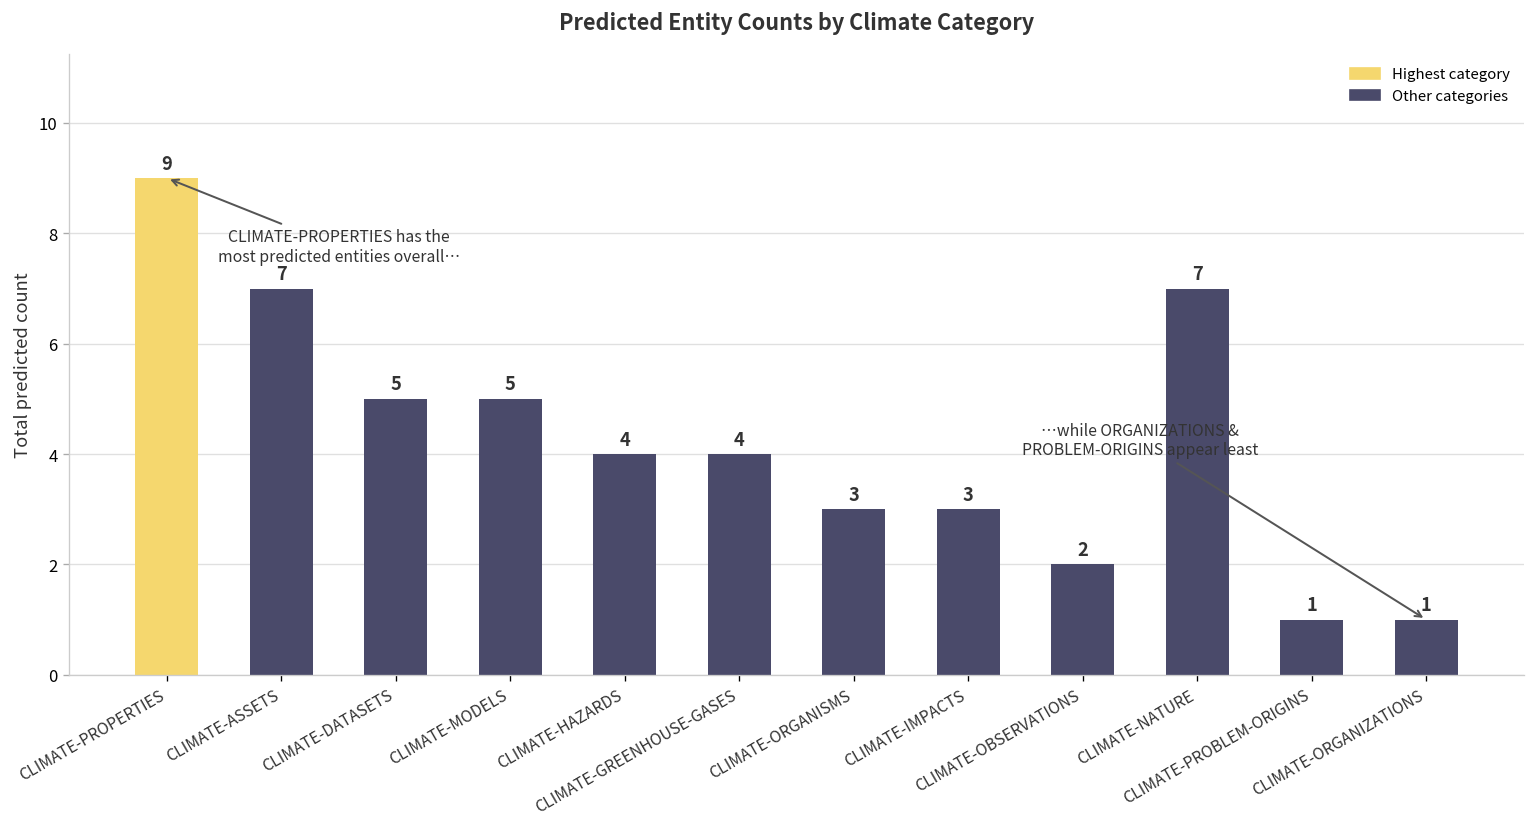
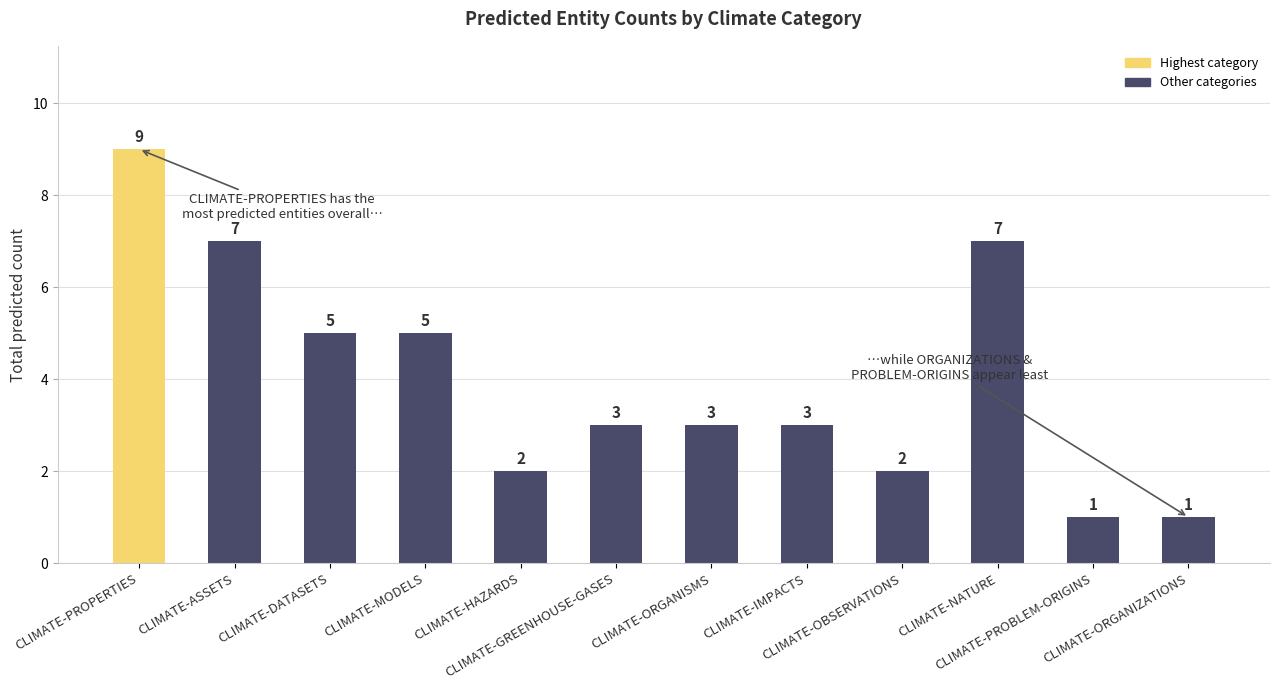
CLIMATE-HAZARDS: 4 -> 2
CLIMATE-GREENHOUSE-GASES: 4 -> 3
